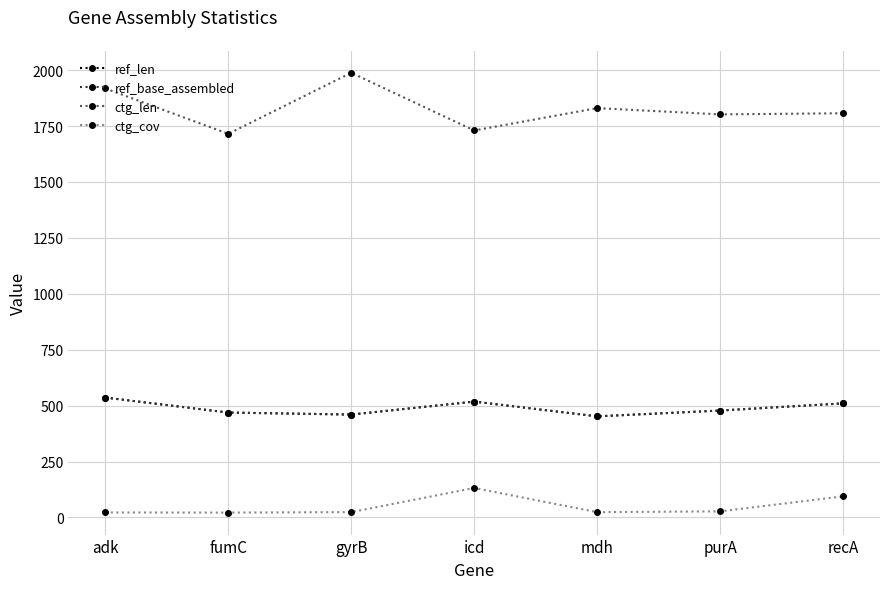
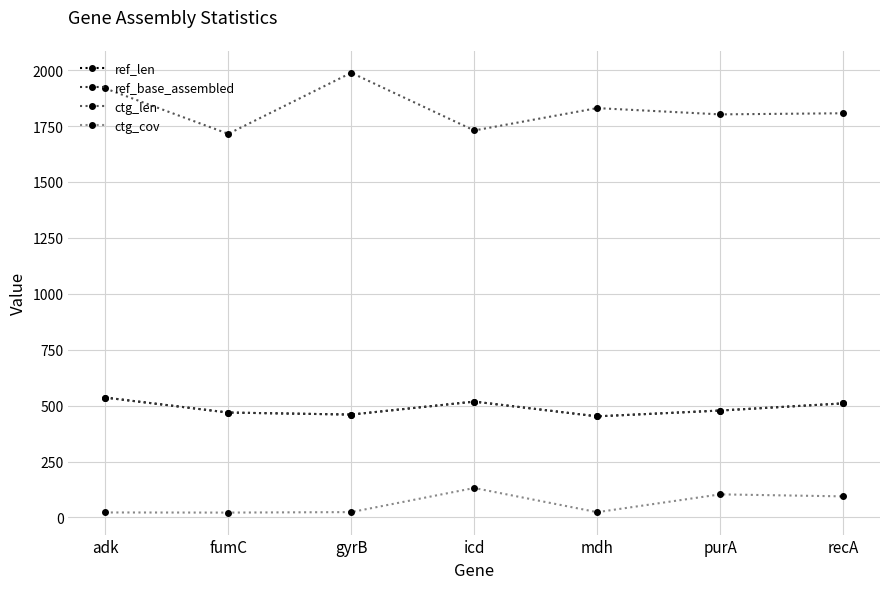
ctg_cov, purA: 30 -> 100
